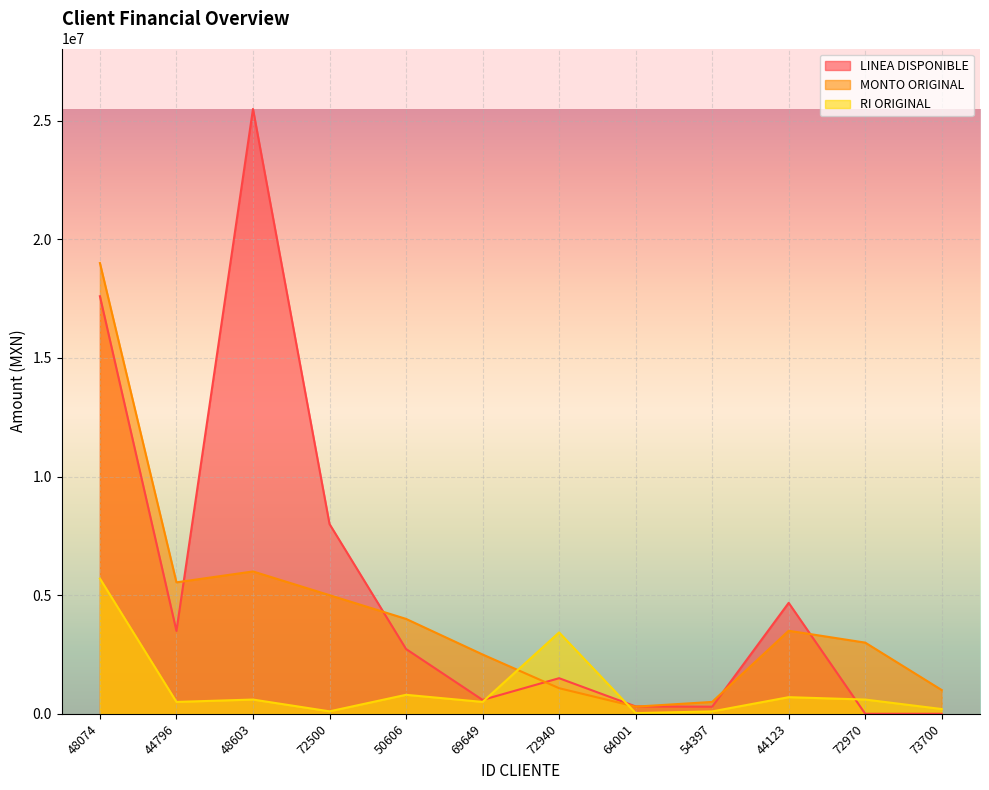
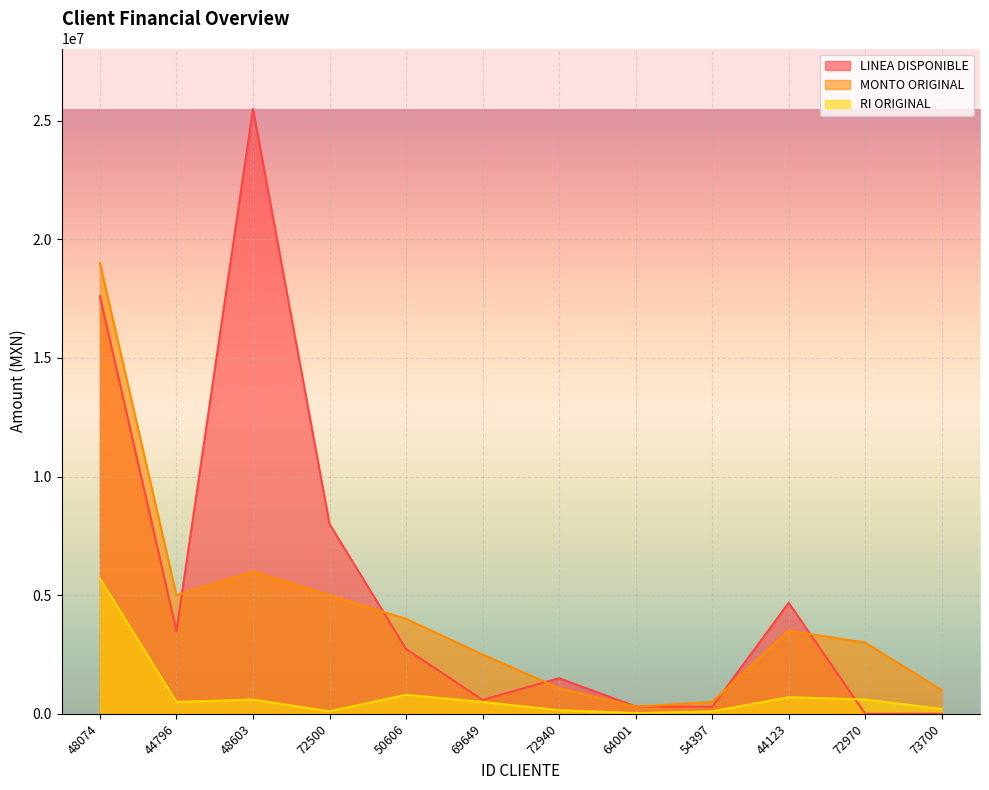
MONTO ORIGINAL, 44796: 5500000 -> 5000000
RI ORIGINAL, 72940: 3400000 -> 200000
